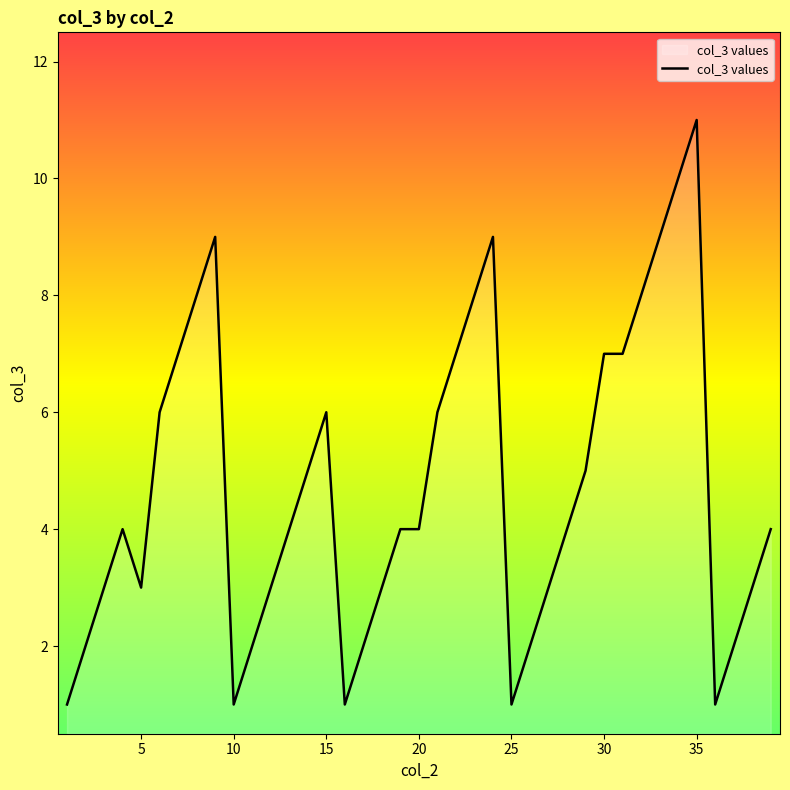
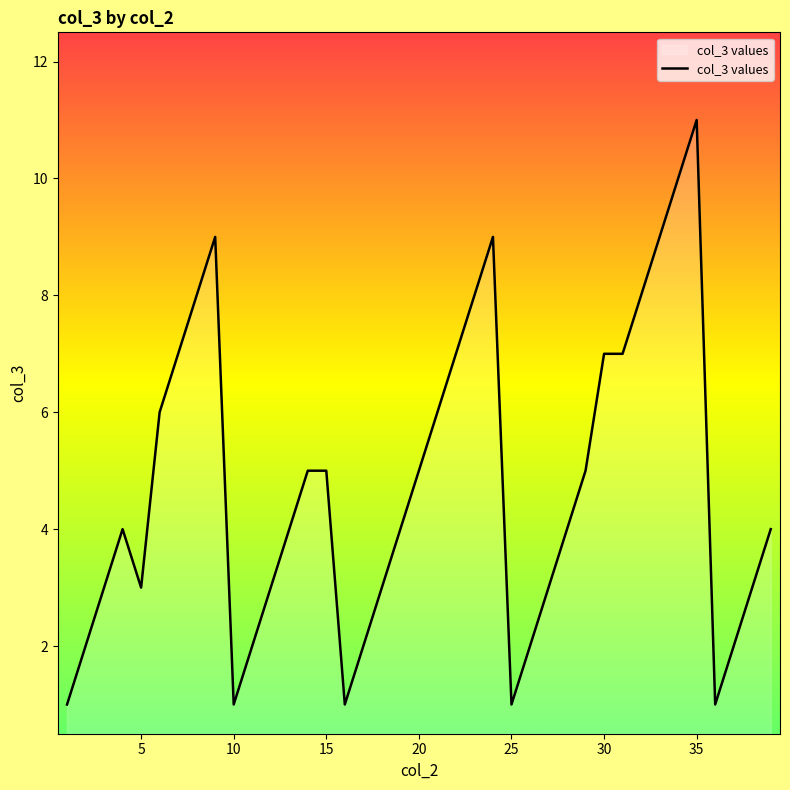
15: 6 -> 5
20: 4 -> 5
